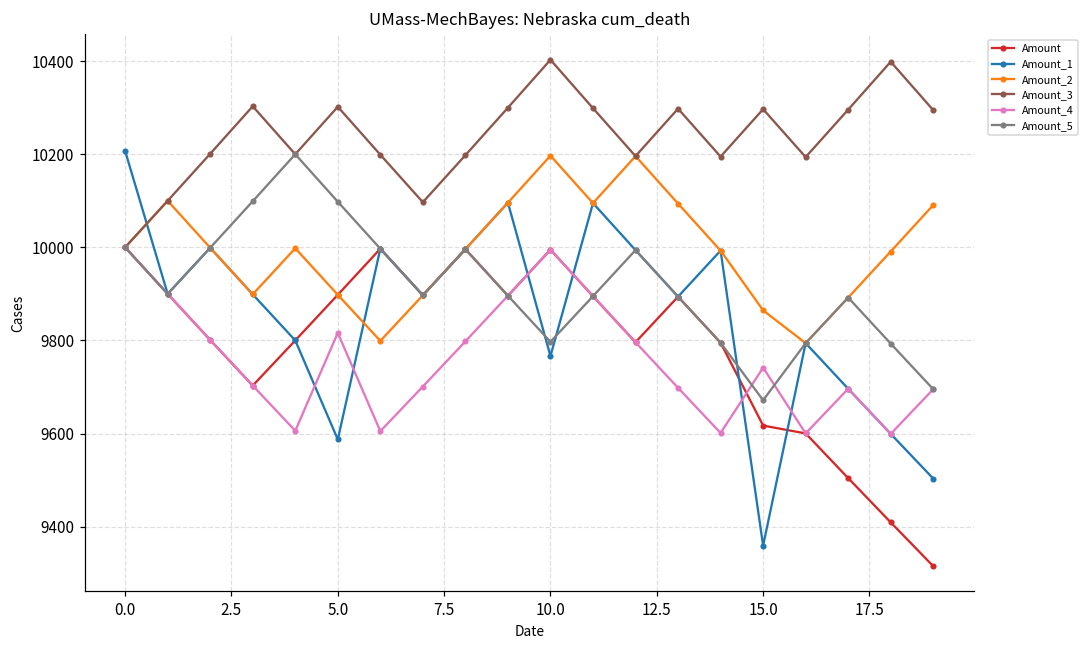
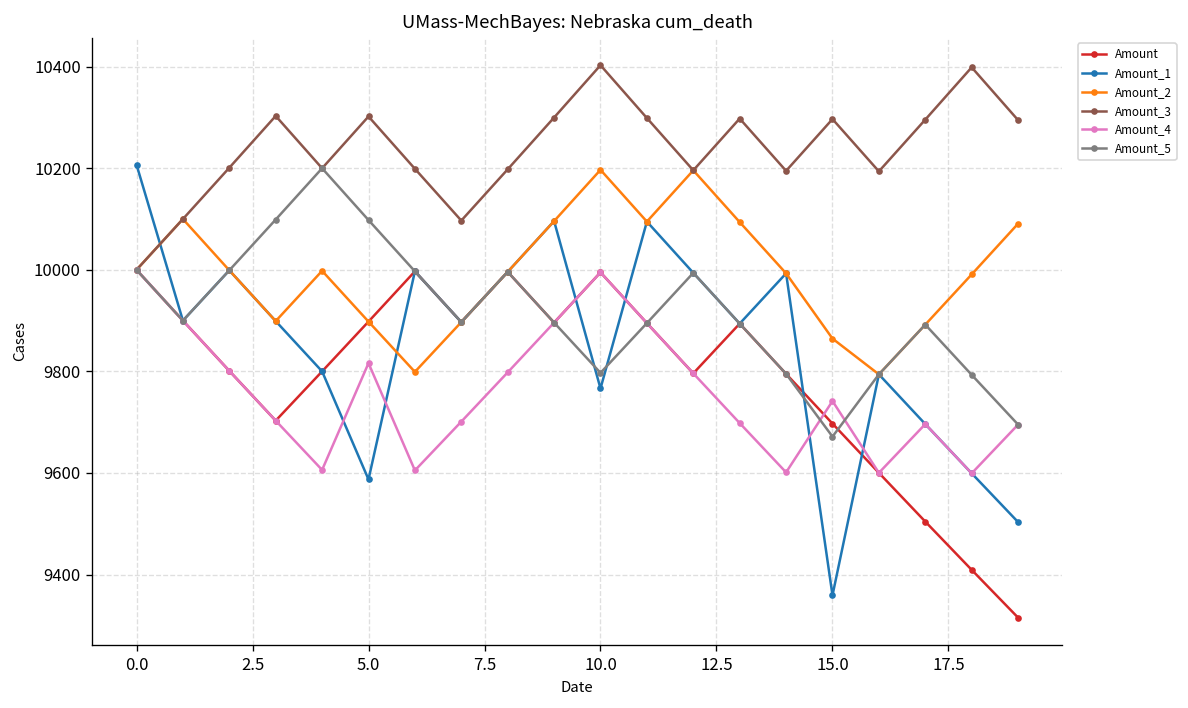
Amount, 15.0: 9620 -> 9700
